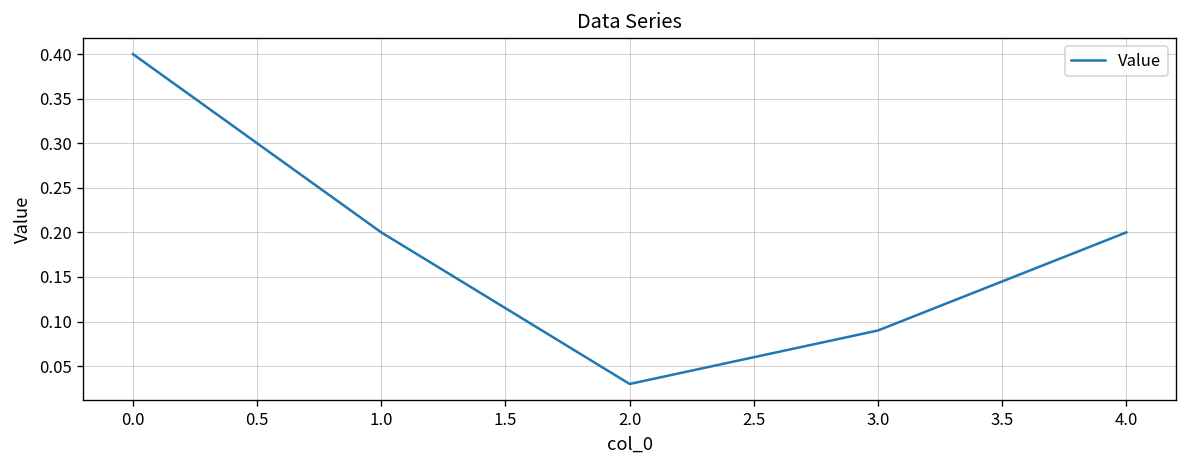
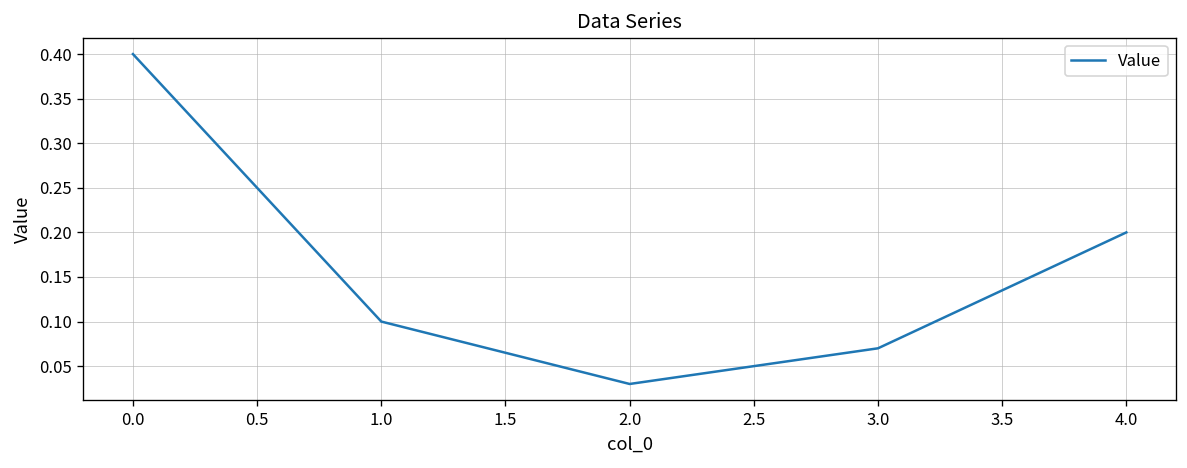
1.0: 0.2 -> 0.1
3.0: 0.09 -> 0.07
